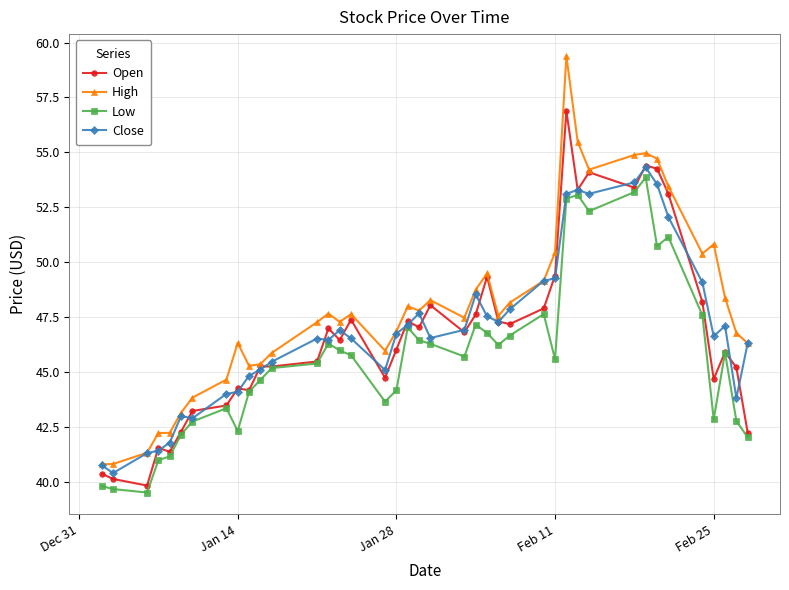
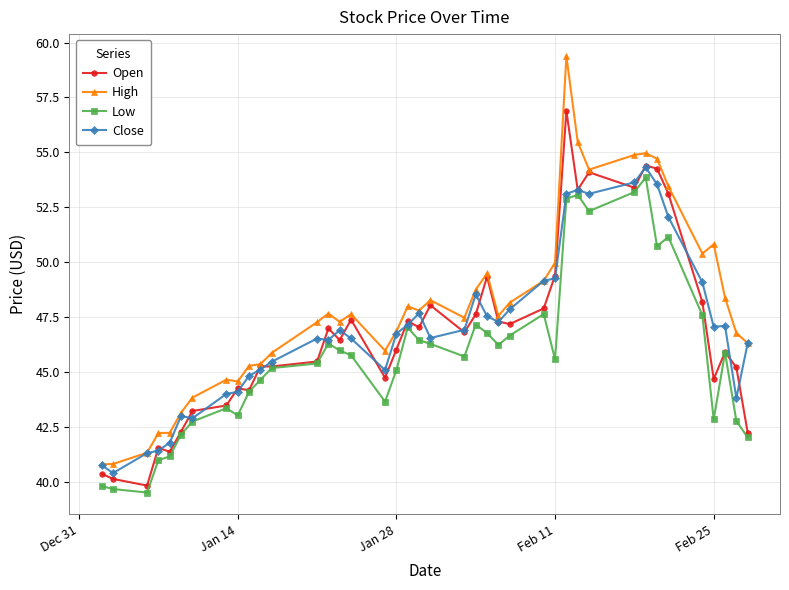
High, Jan 14: 46.3 -> 44.6
Low, Jan 14: 42.3 -> 43.1
Low, Jan 28: 44.2 -> 45.1
High, Feb 11: 50.5 -> 50.0
Close, Feb 25: 46.6 -> 47.1
